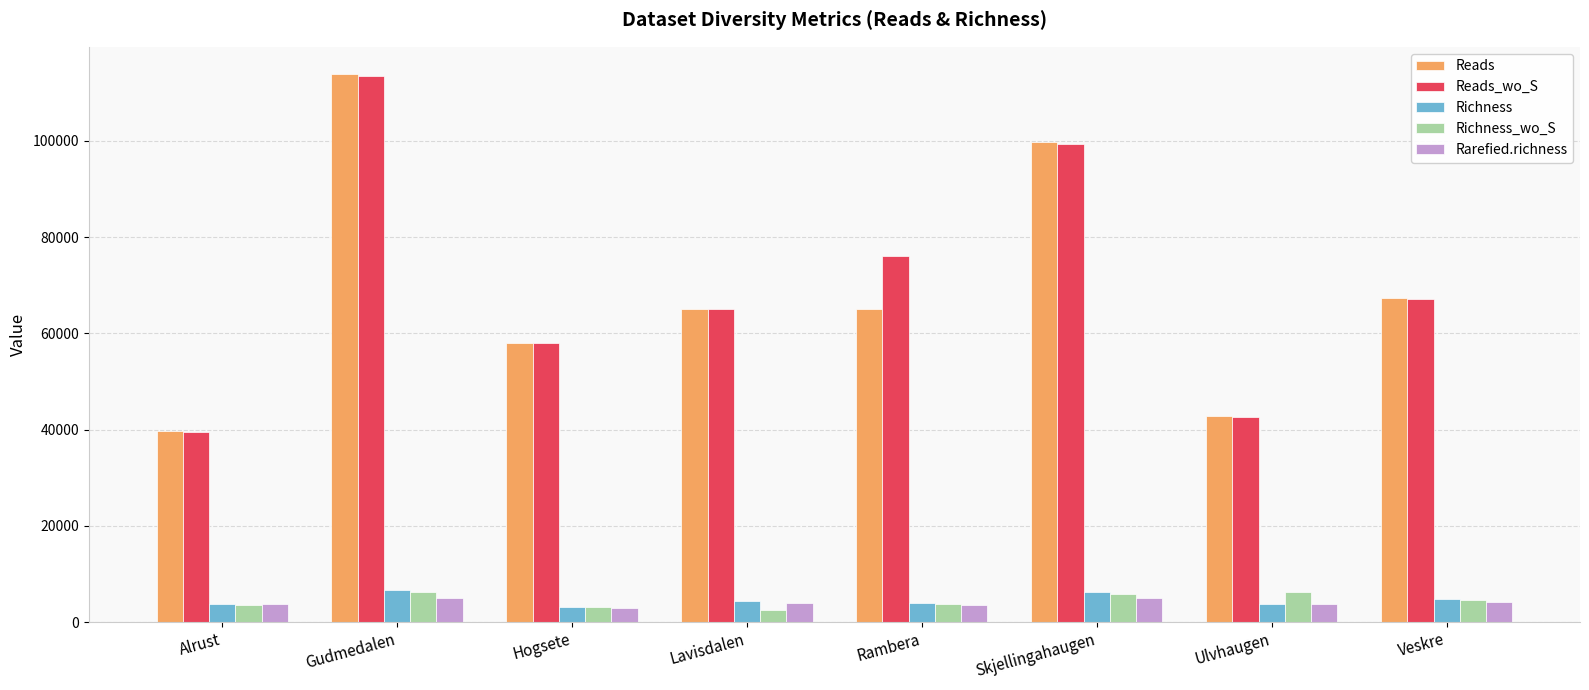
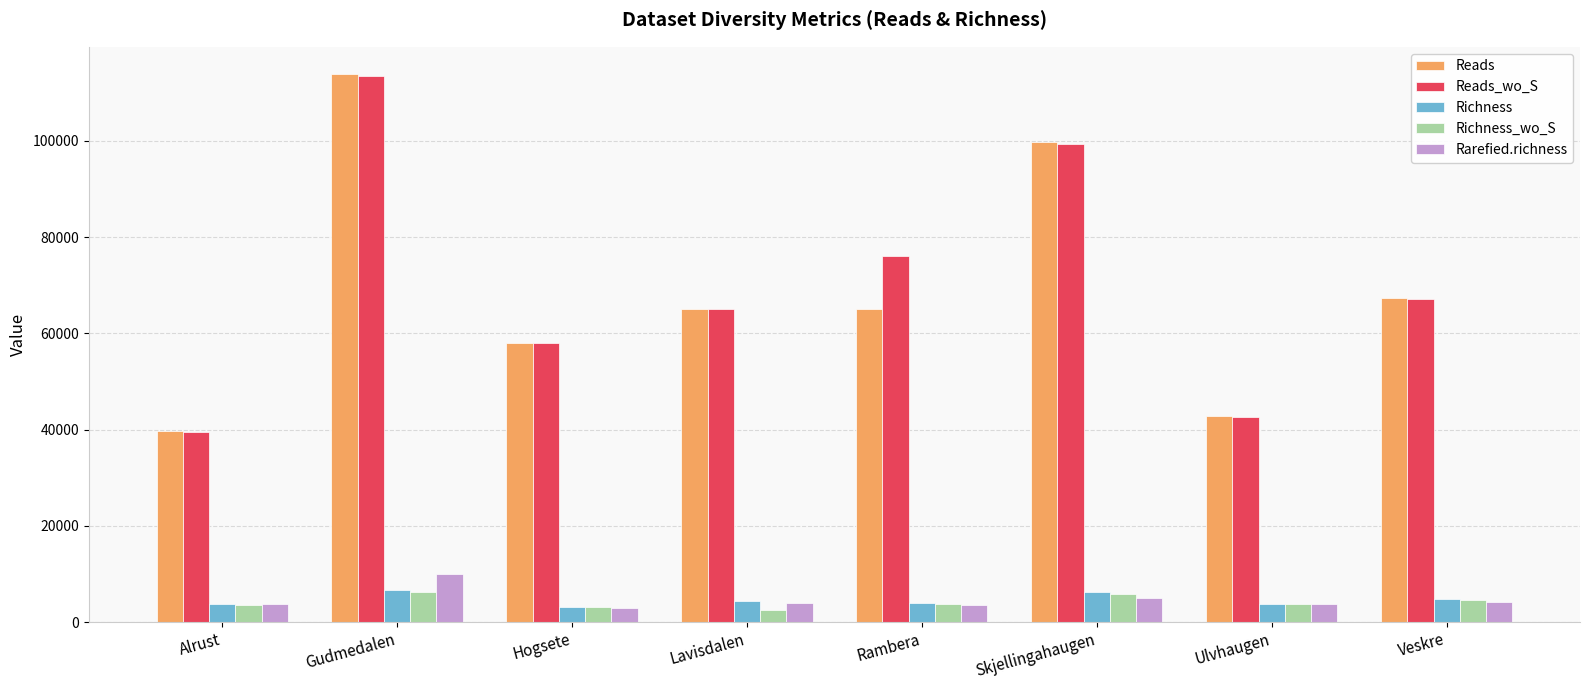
Rarefied.richness, Gudmedalen: 5000 -> 10000
Richness_wo_S, Ulvhaugen: 6000 -> 4000
